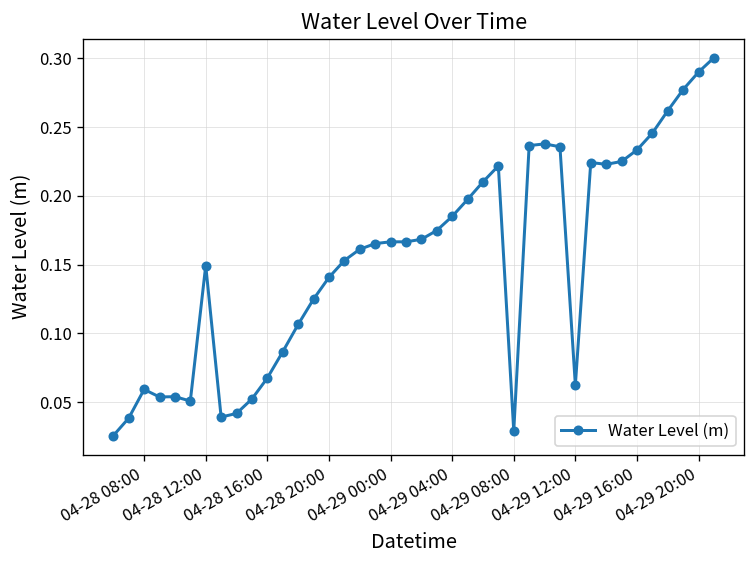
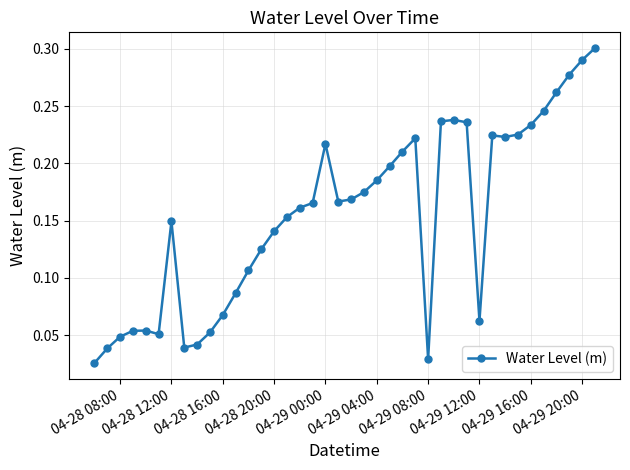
04-28 08:00: 0.059 -> 0.049
04-29 00:00: 0.167 -> 0.217
